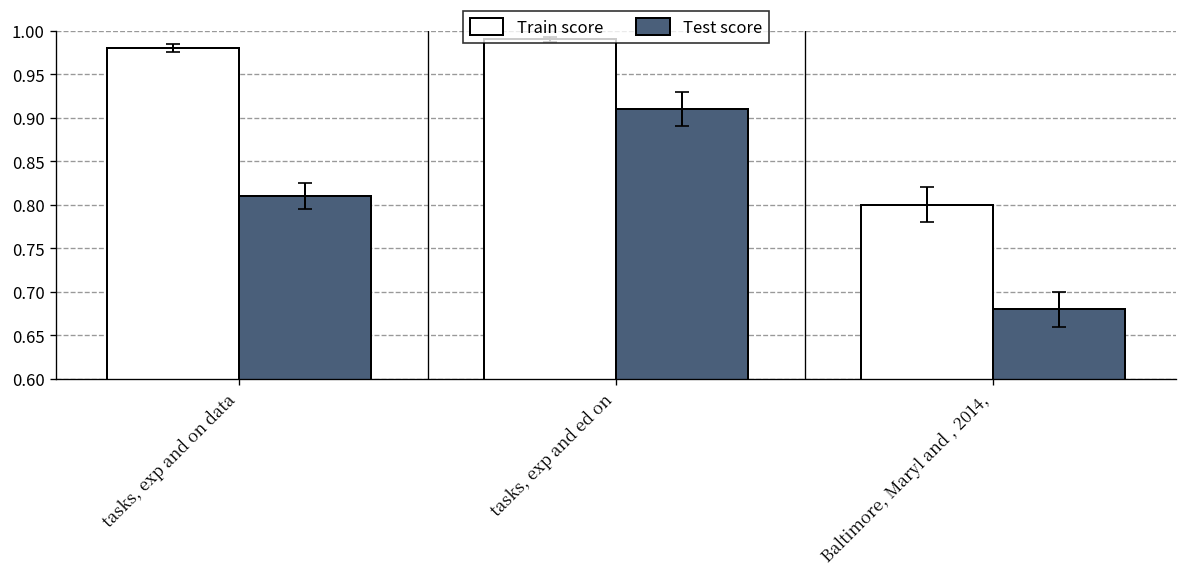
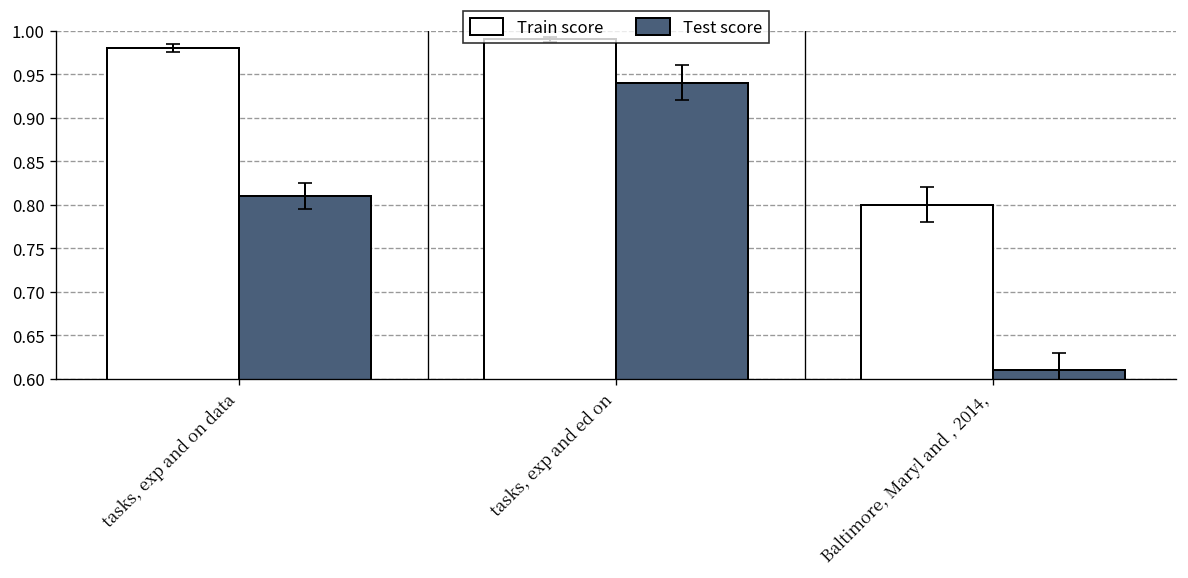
Test score, tasks, exp and ed on: 0.91 -> 0.94
Test score, Baltimore, Maryl and , 2014,: 0.68 -> 0.61
